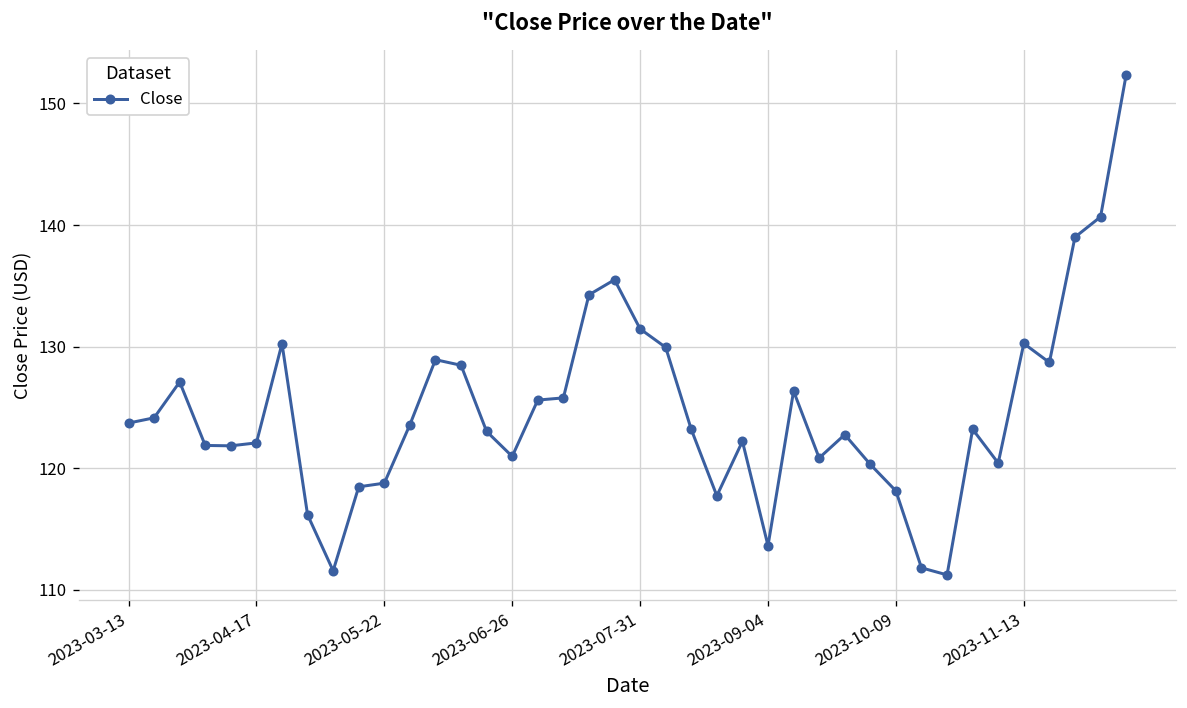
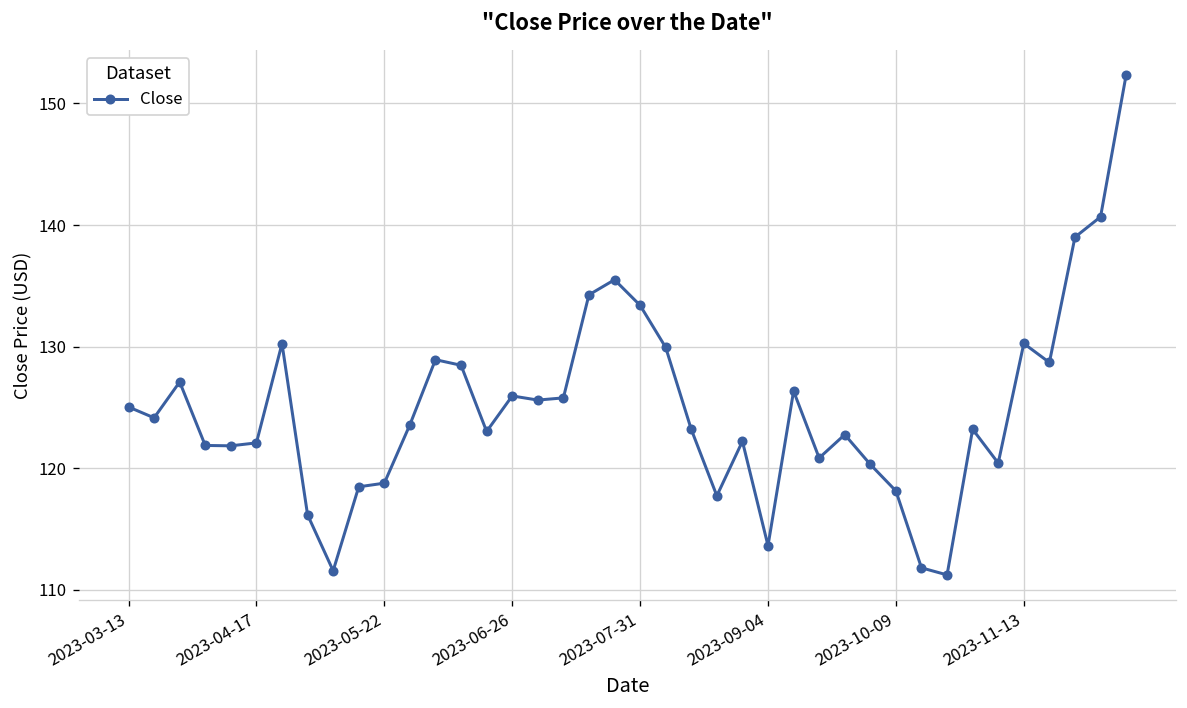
2023-03-13: 123.7 -> 125.0
2023-06-26: 121.0 -> 125.9
2023-07-31: 131.5 -> 133.4
